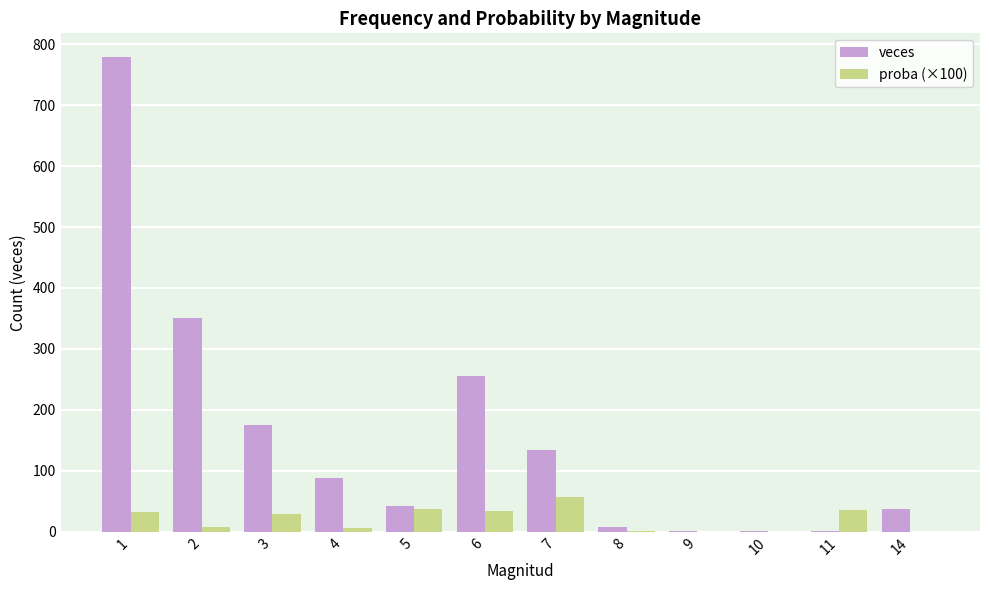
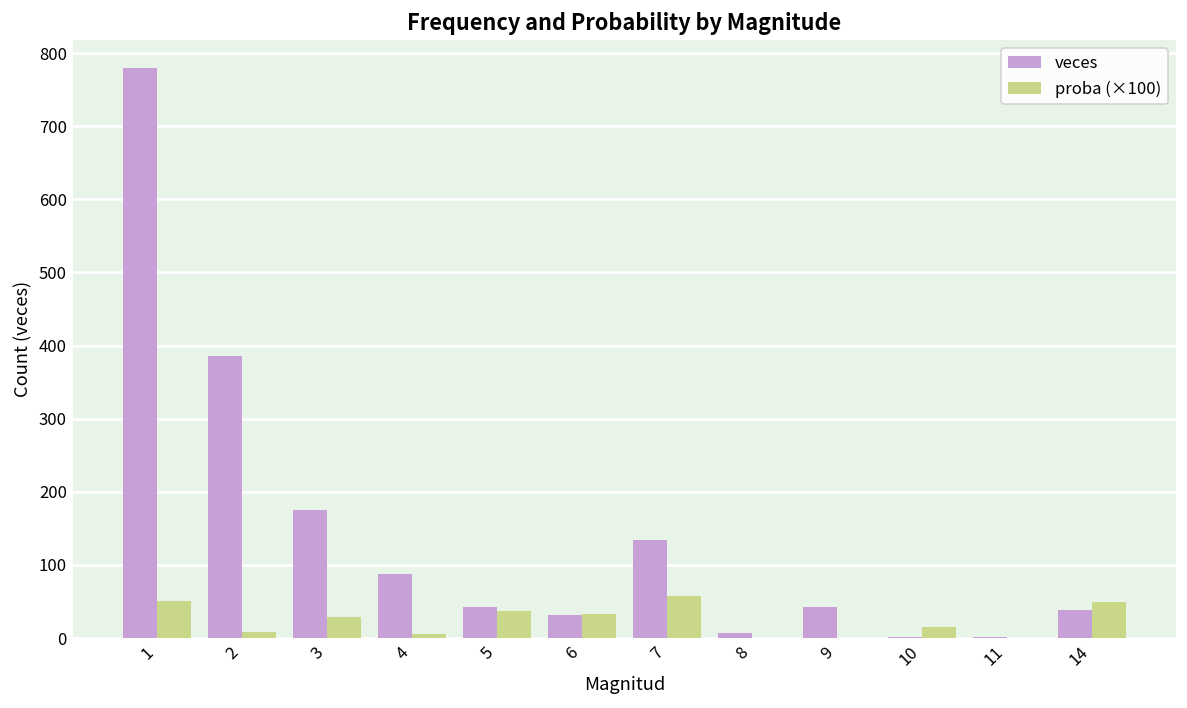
proba (×100), 1: 30 -> 50
veces, 2: 350 -> 390
veces, 6: 260 -> 30
veces, 9: 0 -> 40
proba (×100), 10: 0 -> 20
proba (×100), 11: 40 -> 0
proba (×100), 14: 0 -> 50
